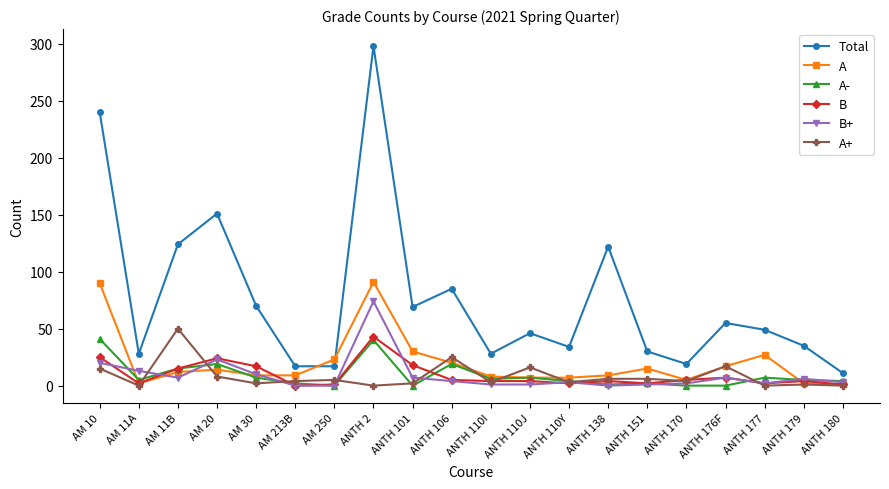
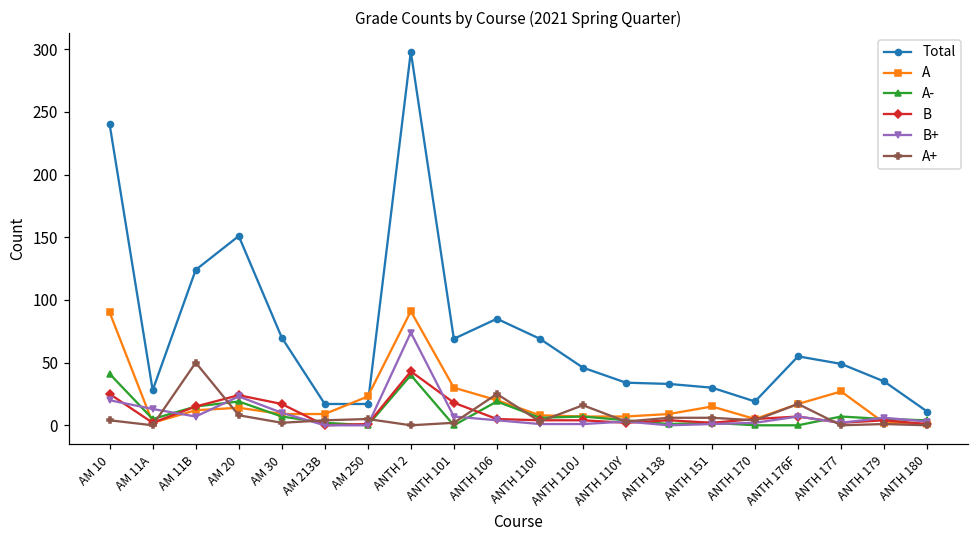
A+, AM 10: 15 -> 4
Total, ANTH 110I: 28 -> 69
Total, ANTH 138: 122 -> 33
